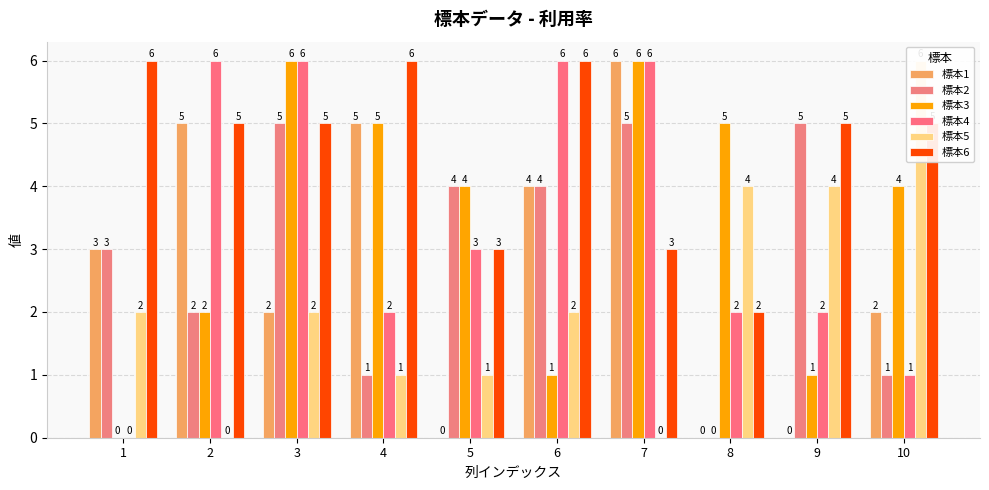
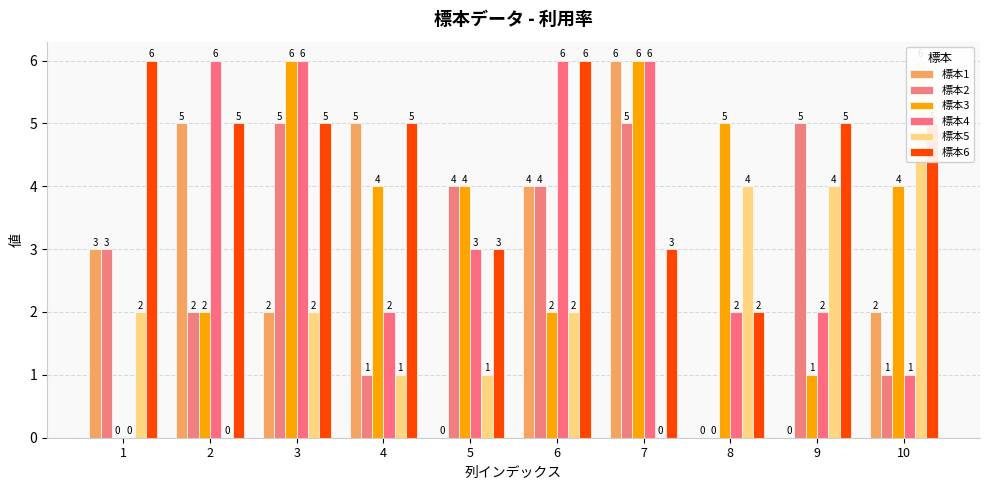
標本3, 4: 5 -> 4
標本6, 4: 6 -> 5
標本3, 6: 1 -> 2
